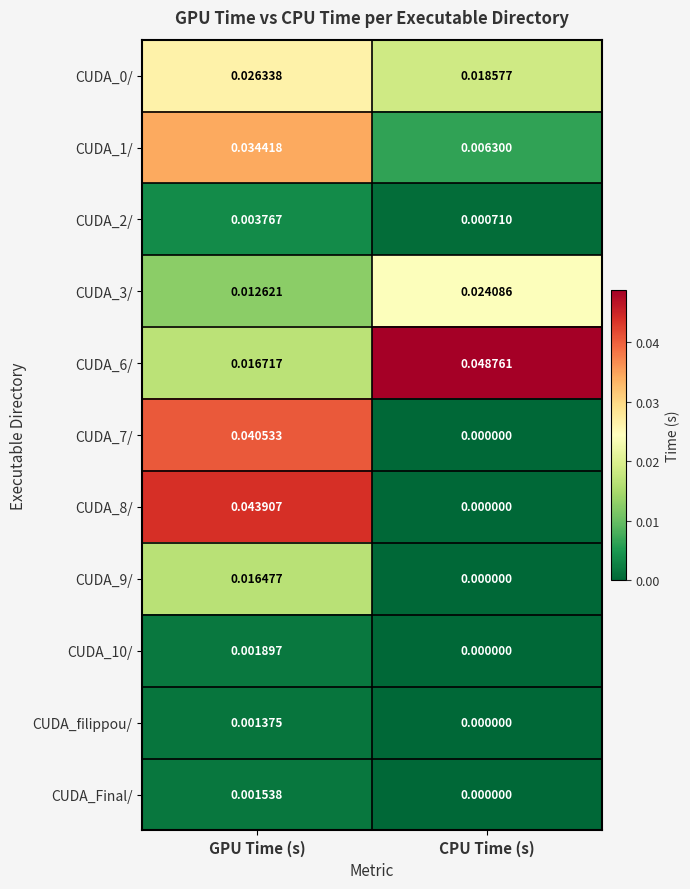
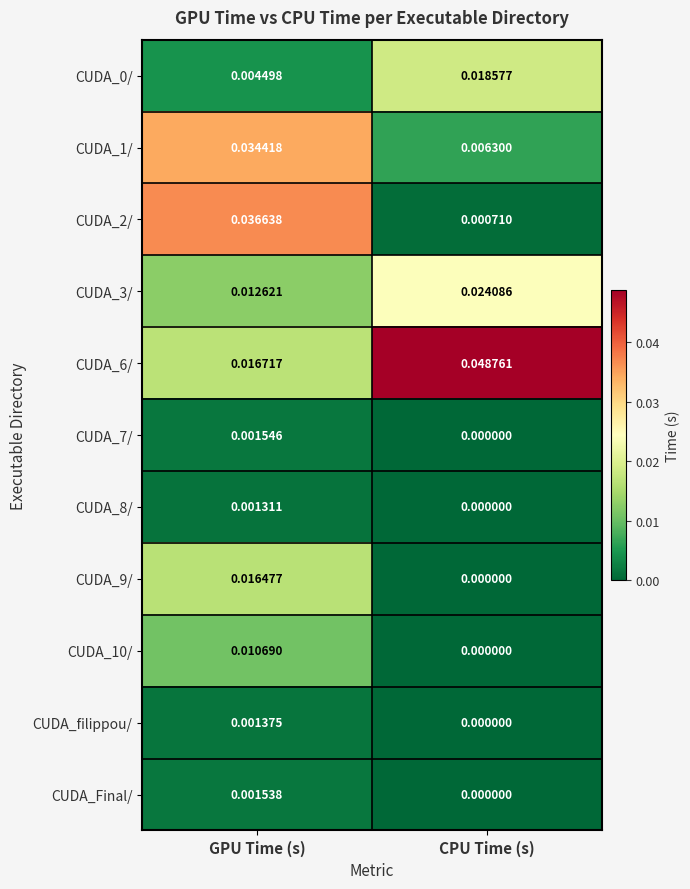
CUDA_0/, GPU Time (s): 0.026338 -> 0.004498
CUDA_2/, GPU Time (s): 0.003767 -> 0.036638
CUDA_7/, GPU Time (s): 0.040533 -> 0.001546
CUDA_8/, GPU Time (s): 0.043907 -> 0.001311
CUDA_10/, GPU Time (s): 0.001897 -> 0.010690
